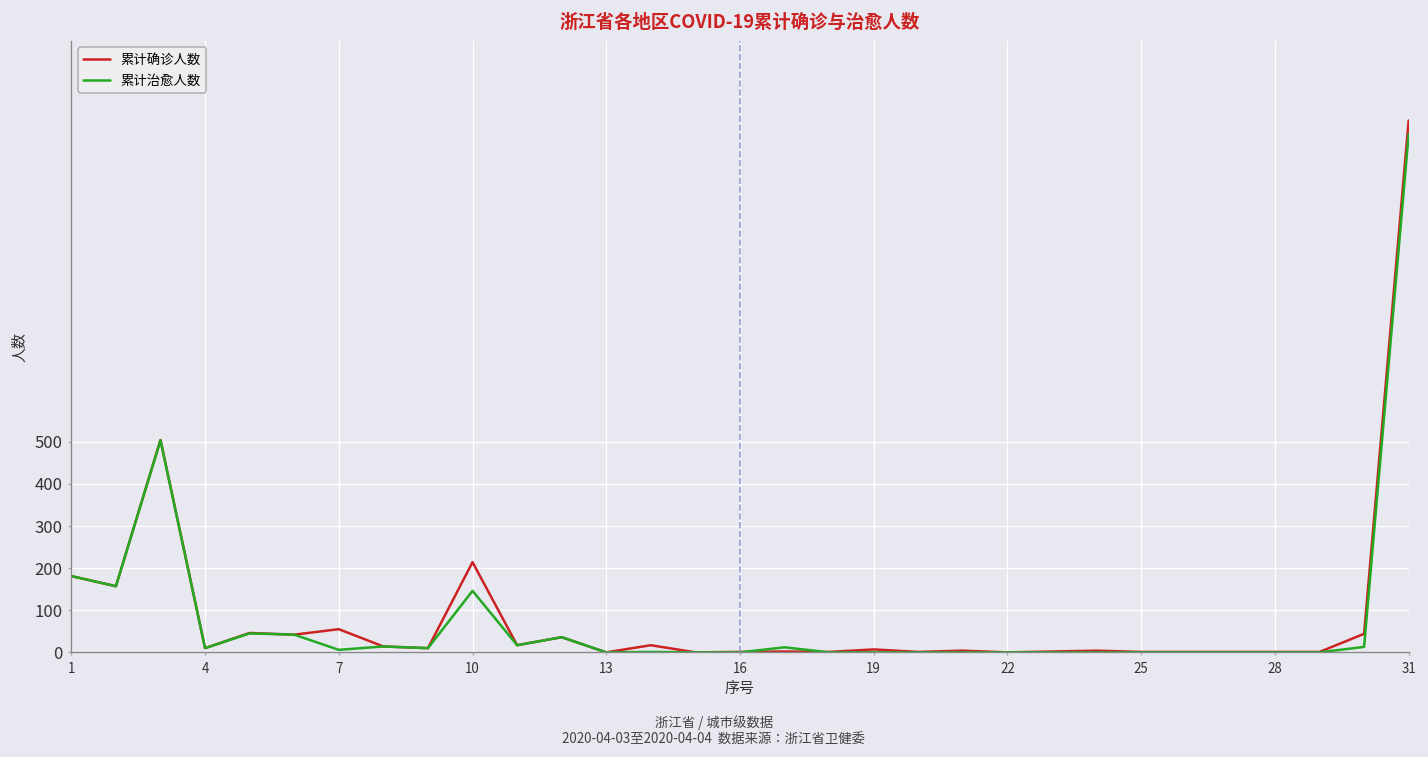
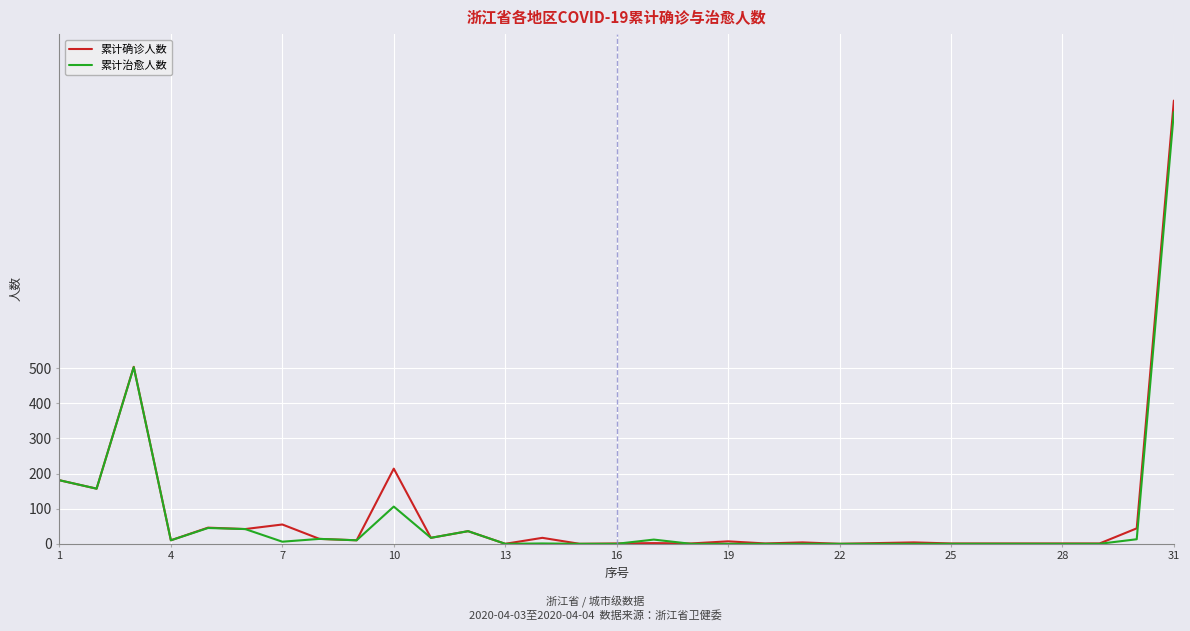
累计治愈人数, 10: 150 -> 110
